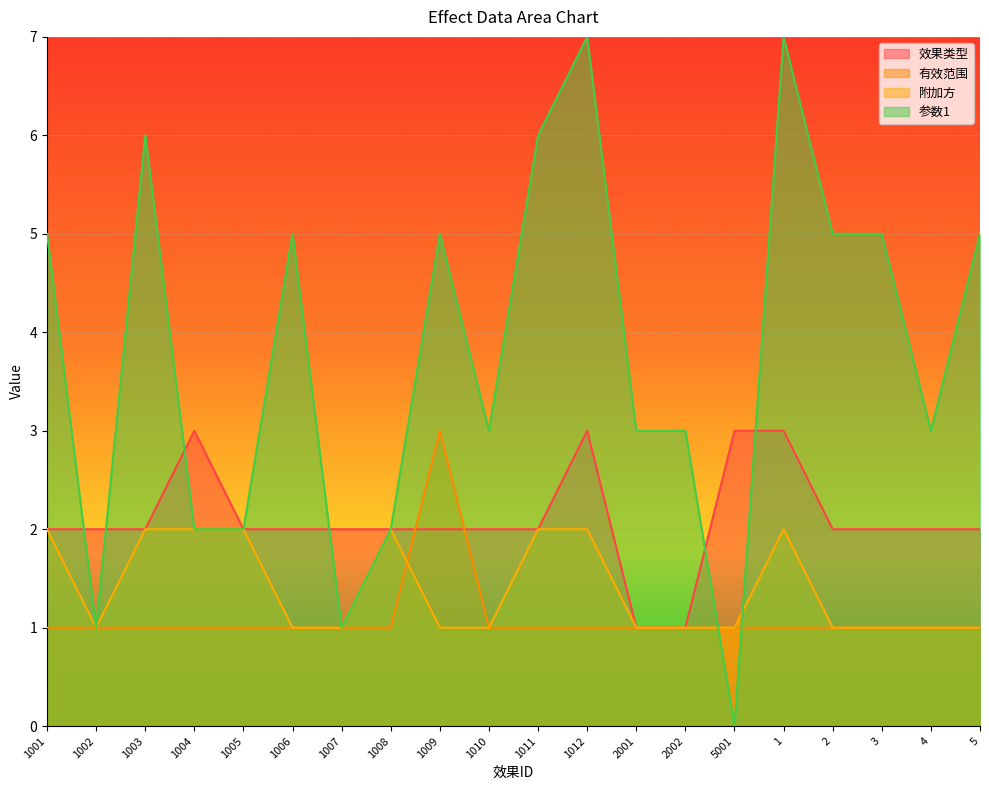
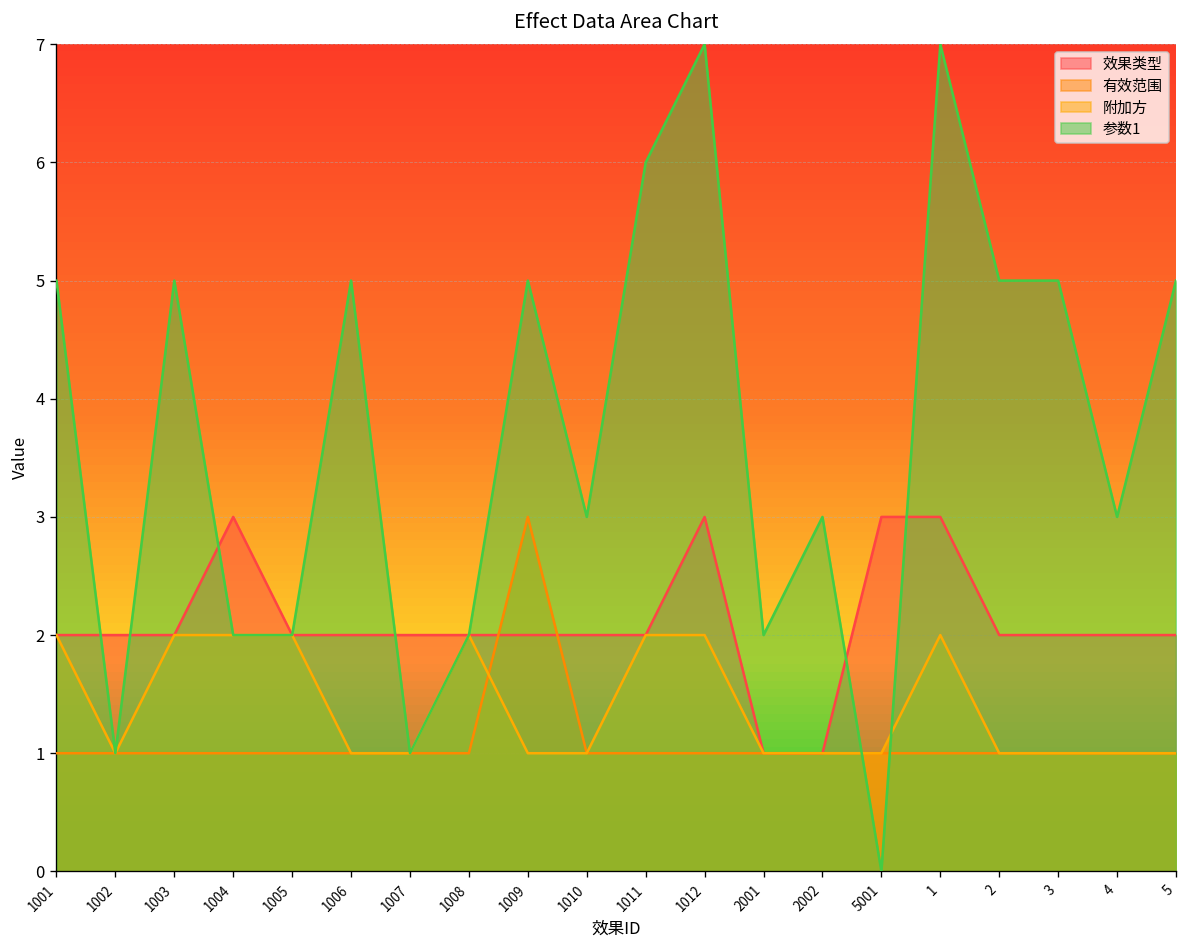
参数1, 1003: 6 -> 5
参数1, 2001: 3 -> 2
